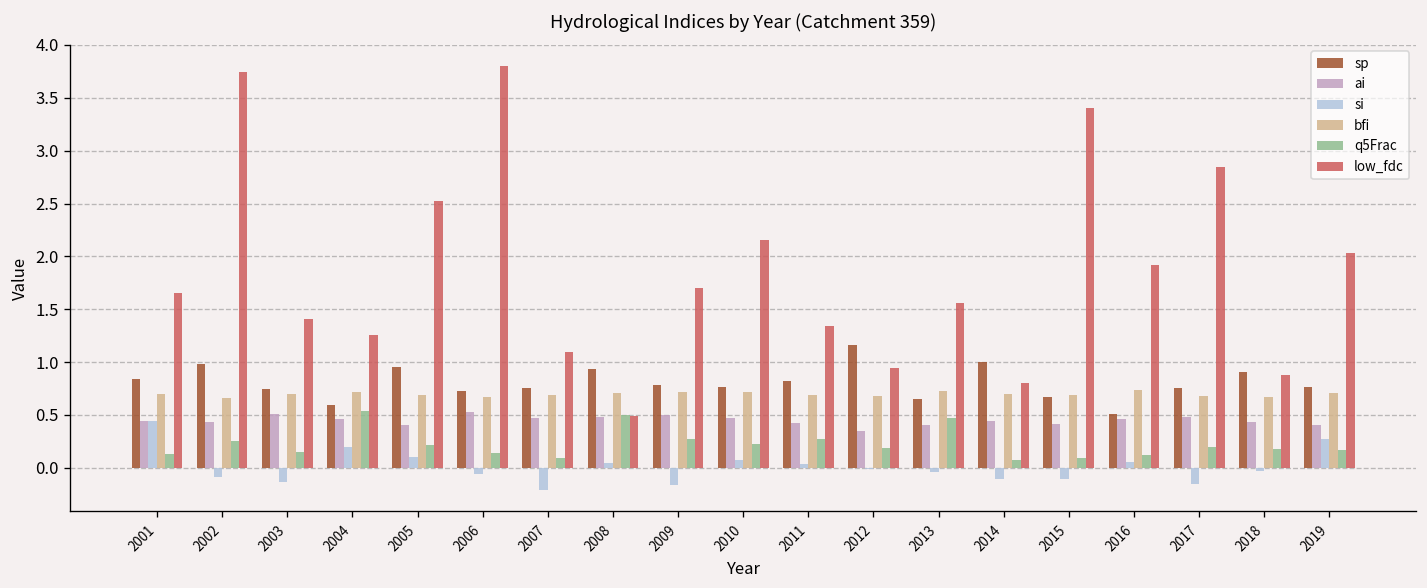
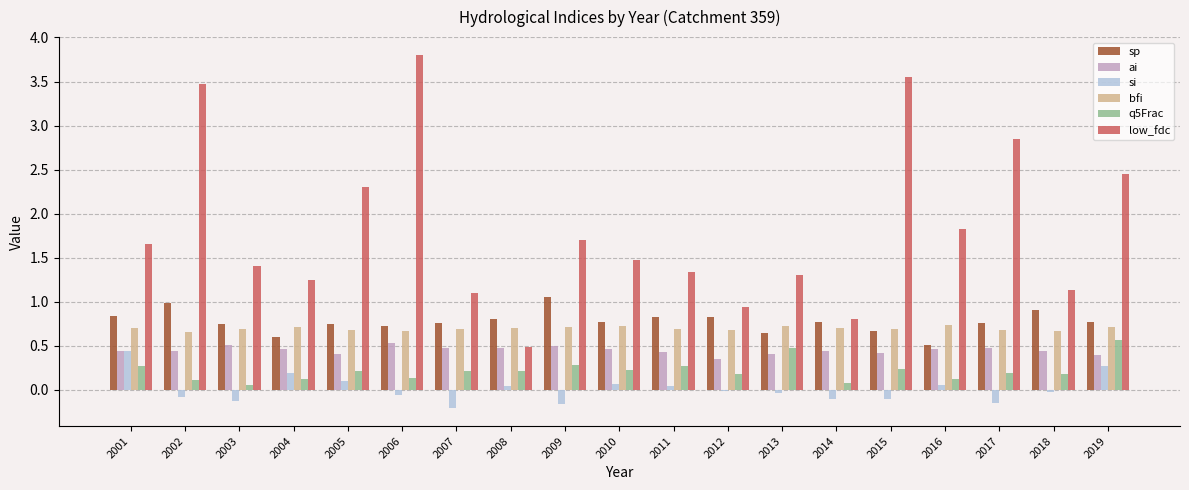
q5Frac, 2001: 0.1 -> 0.3
q5Frac, 2002: 0.3 -> 0.1
low_fdc, 2002: 3.7 -> 3.5
q5Frac, 2003: 0.15 -> 0.06
q5Frac, 2004: 0.5 -> 0.1
sp, 2005: 1.0 -> 0.8
low_fdc, 2005: 2.5 -> 2.3
q5Frac, 2007: 0.1 -> 0.2
sp, 2008: 0.9 -> 0.8
q5Frac, 2008: 0.5 -> 0.2
sp, 2009: 0.8 -> 1.0
low_fdc, 2010: 2.2 -> 1.5
sp, 2012: 1.2 -> 0.8
low_fdc, 2013: 1.6 -> 1.3
sp, 2014: 1.0 -> 0.8
q5Frac, 2015: 0.1 -> 0.2
low_fdc, 2015: 3.4 -> 3.5
low_fdc, 2016: 1.9 -> 1.8
low_fdc, 2018: 0.9 -> 1.1
q5Frac, 2019: 0.2 -> 0.6
low_fdc, 2019: 2.0 -> 2.5
